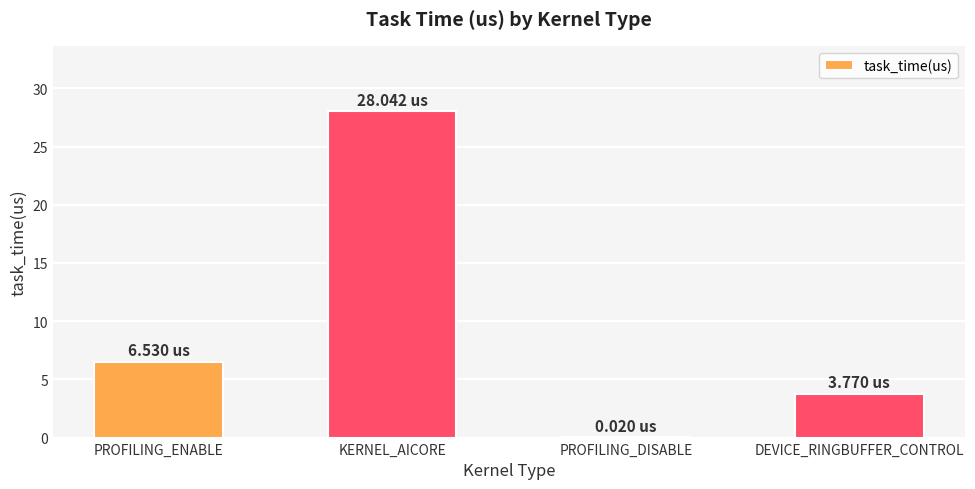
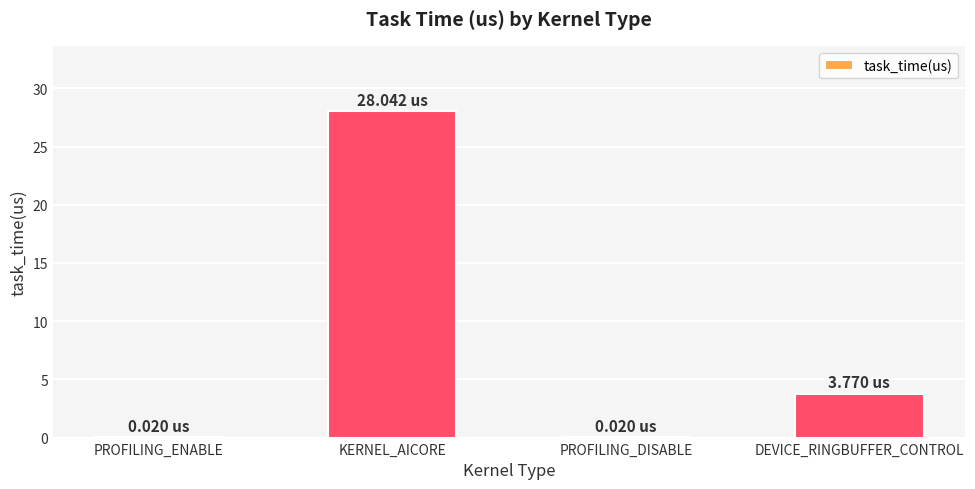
PROFILING_ENABLE: 6.530 -> 0.020
